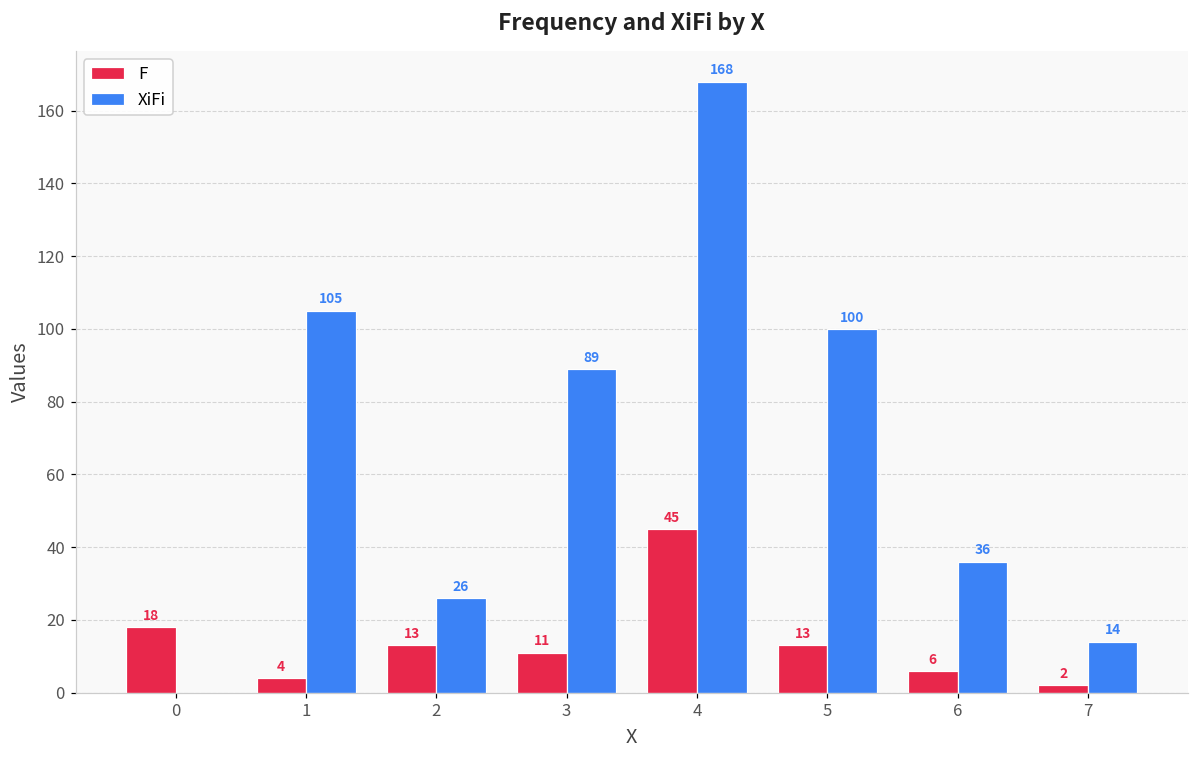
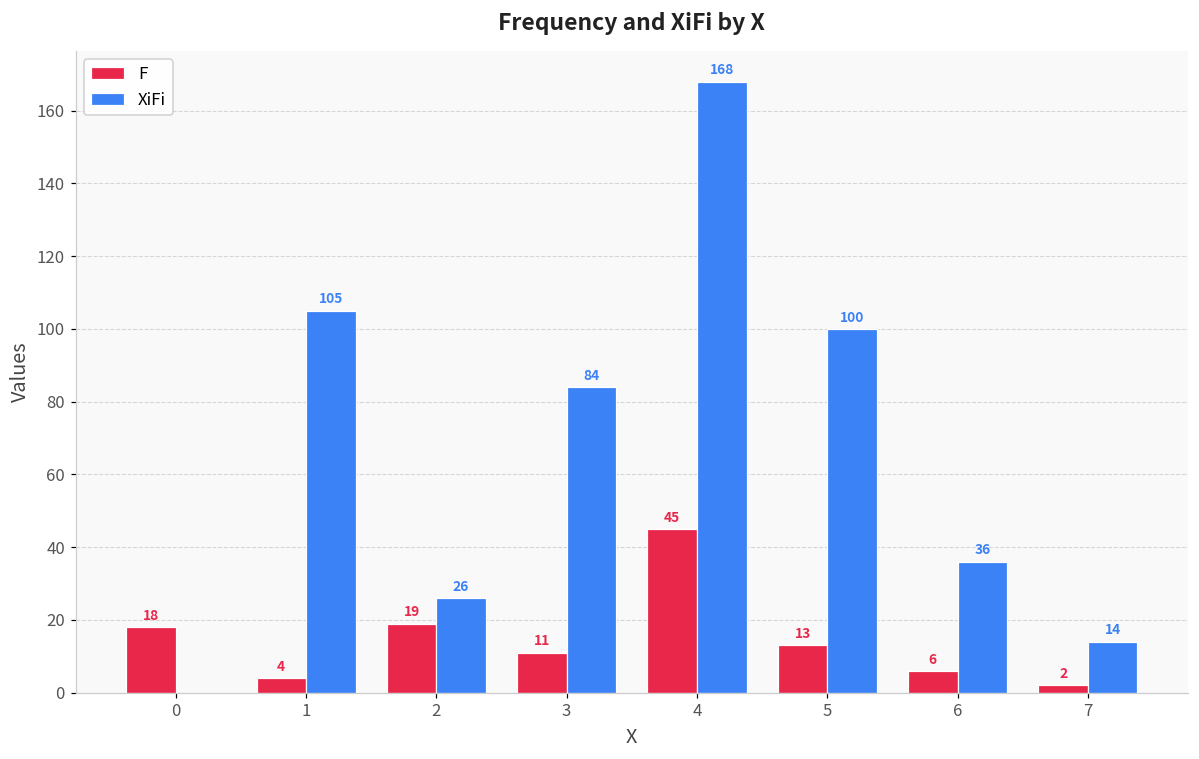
F, 2: 13 -> 19
XiFi, 3: 89 -> 84
